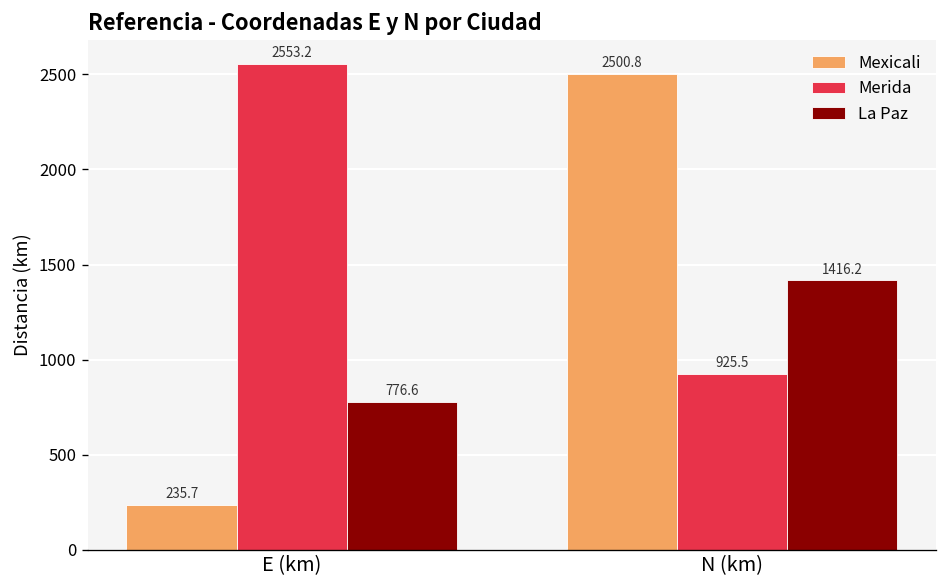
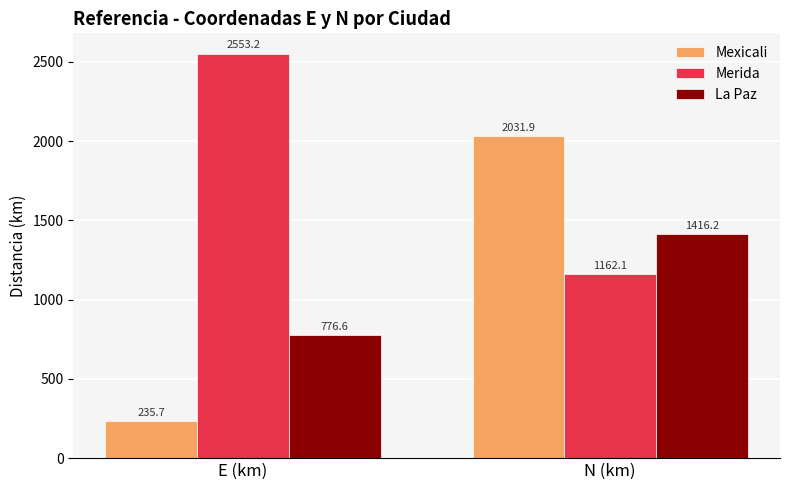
Mexicali, N (km): 2500.8 -> 2031.9
Merida, N (km): 925.5 -> 1162.1
